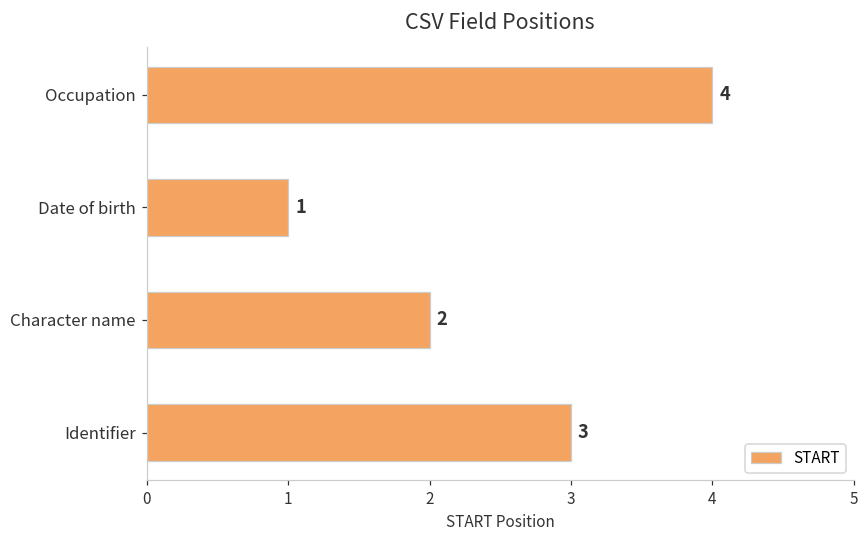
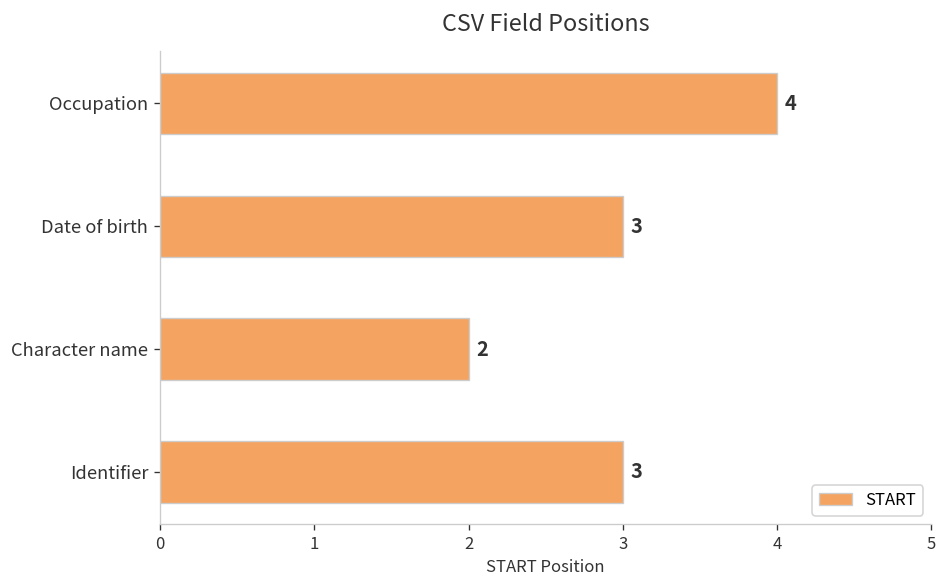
Date of birth: 1 -> 3
